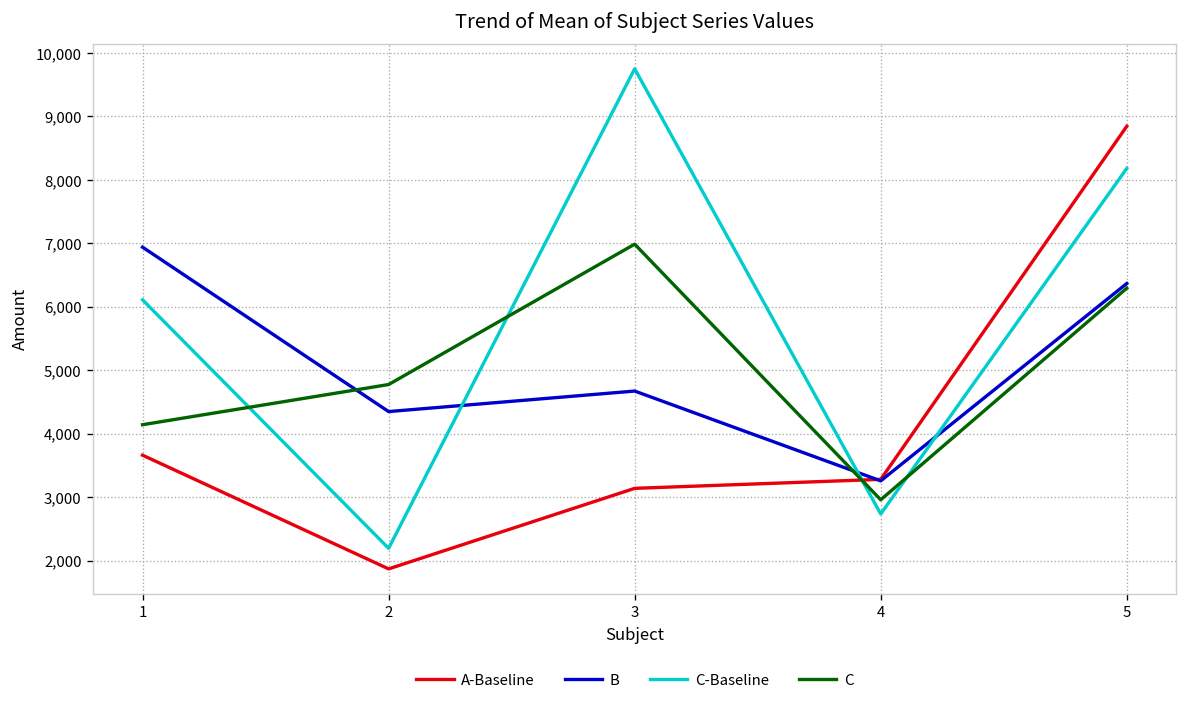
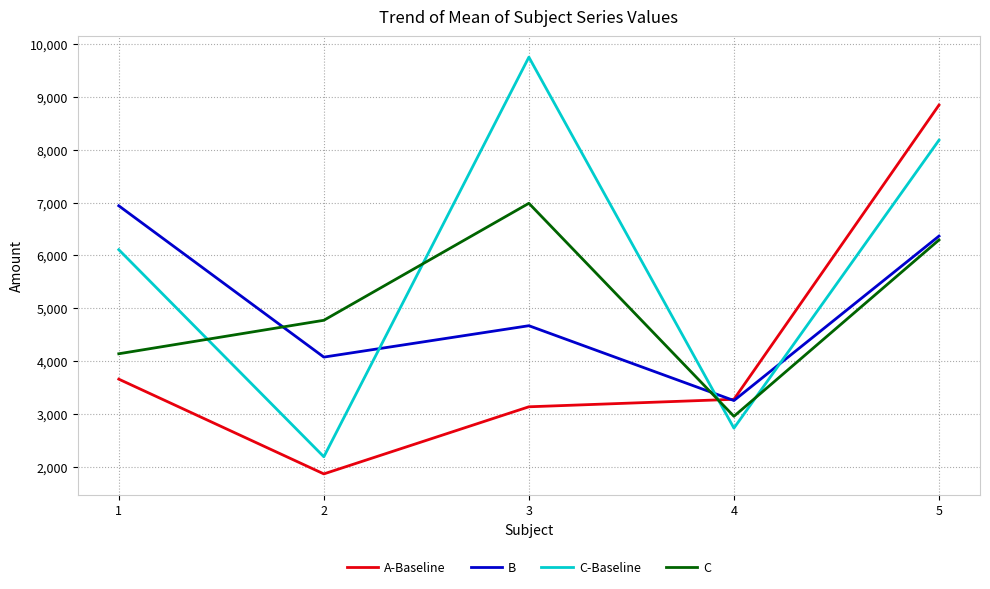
B, 2: 4,300 -> 4,100
